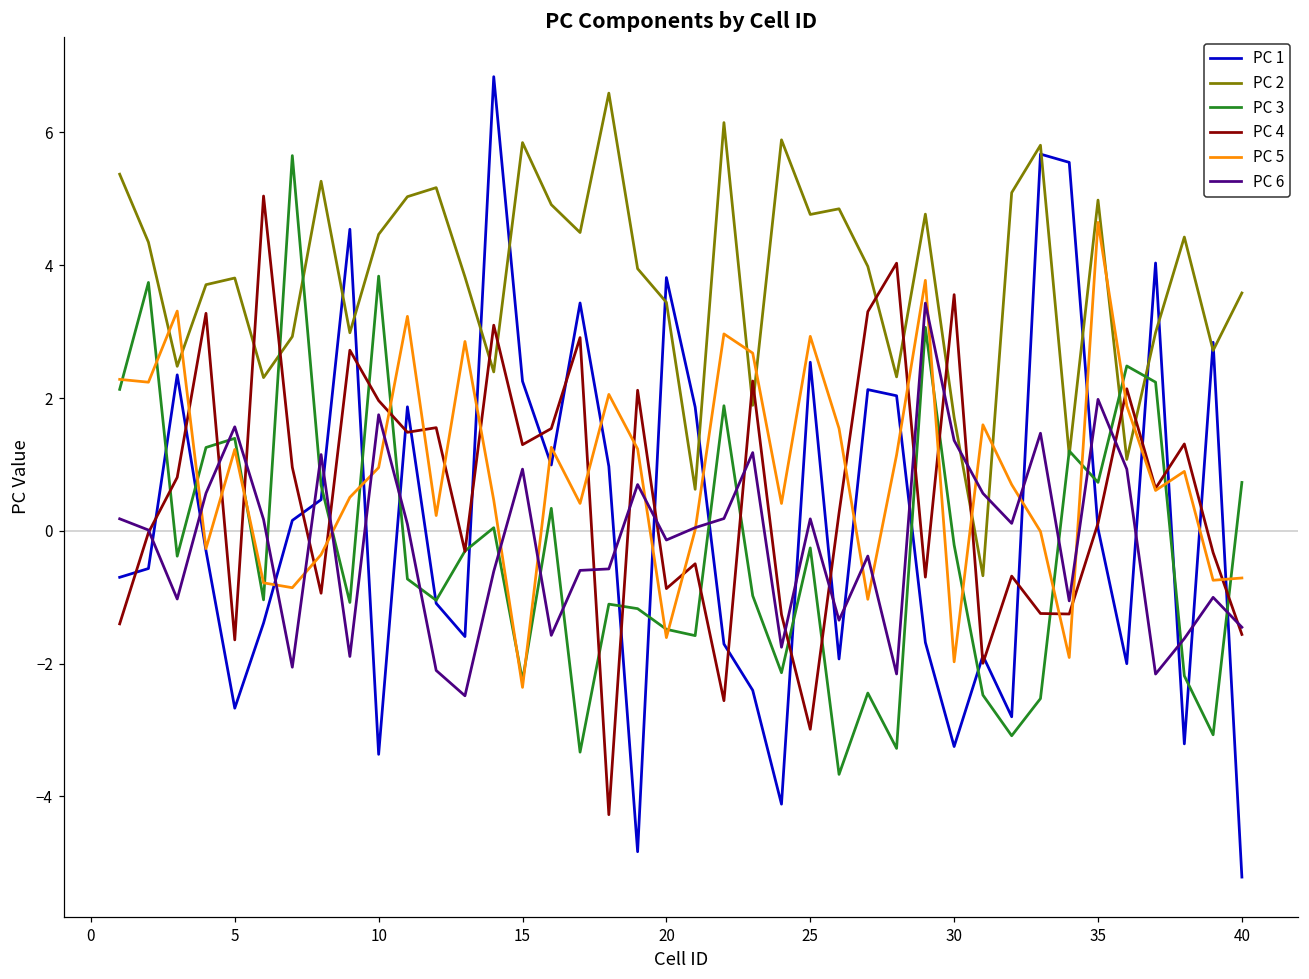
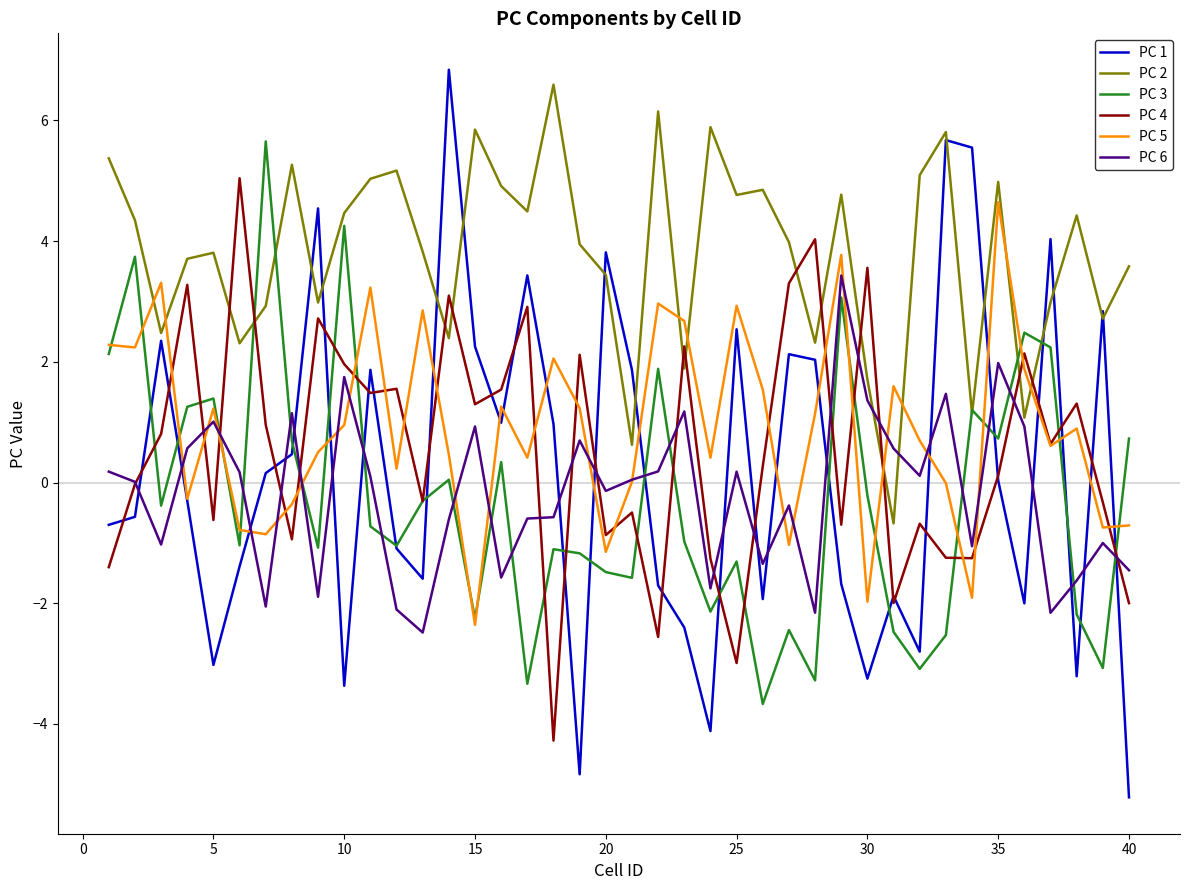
PC 1, 5: -2.7 -> -3.0
PC 4, 5: -1.6 -> -0.6
PC 6, 5: 1.6 -> 1.0
PC 3, 10: 3.8 -> 4.3
PC 5, 20: -1.6 -> -1.1
PC 3, 25: -0.3 -> -1.3
PC 4, 40: -1.6 -> -2.0
